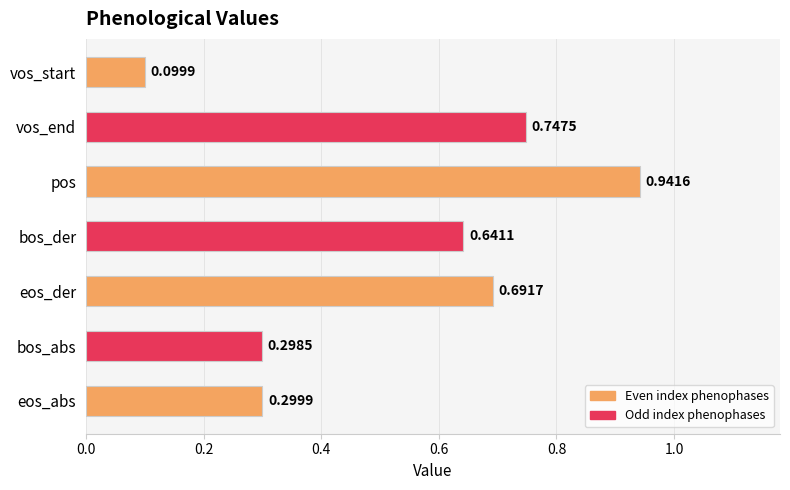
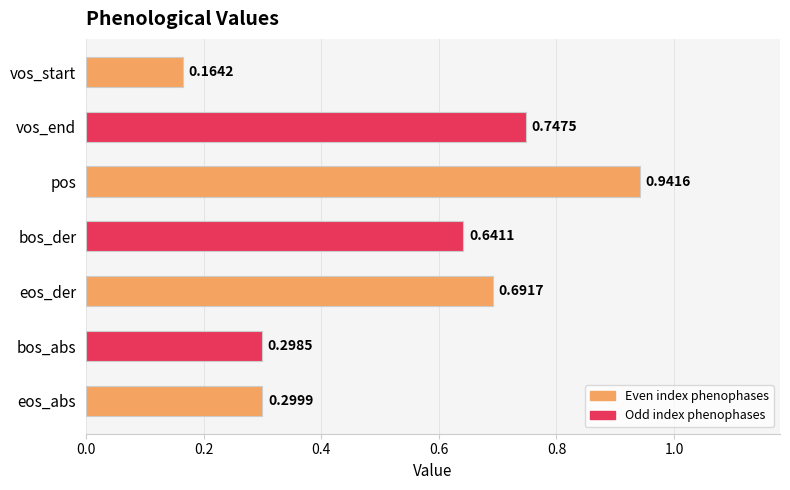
vos_start: 0.0999 -> 0.1642
